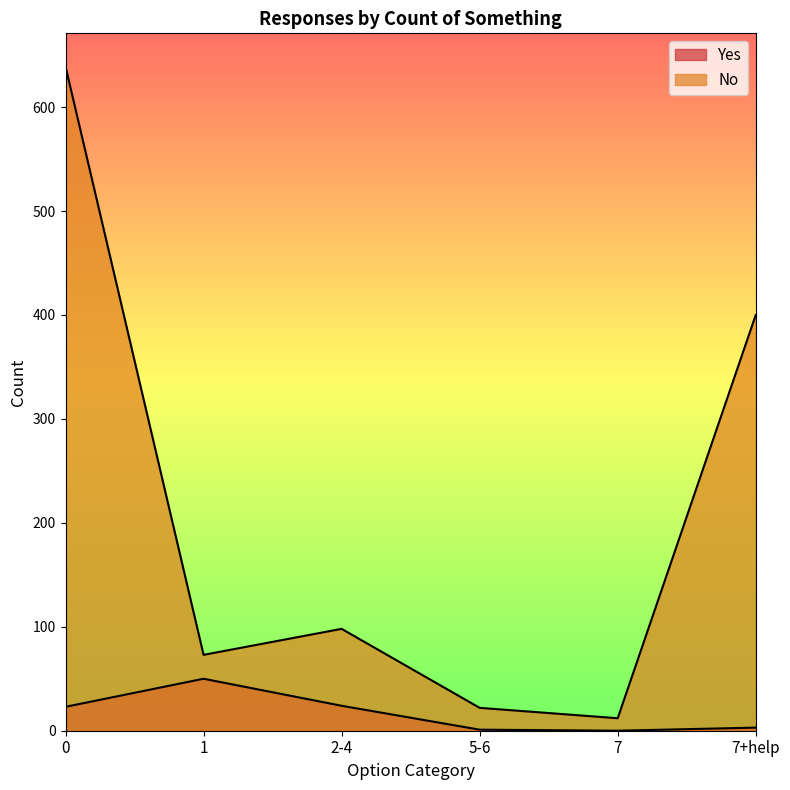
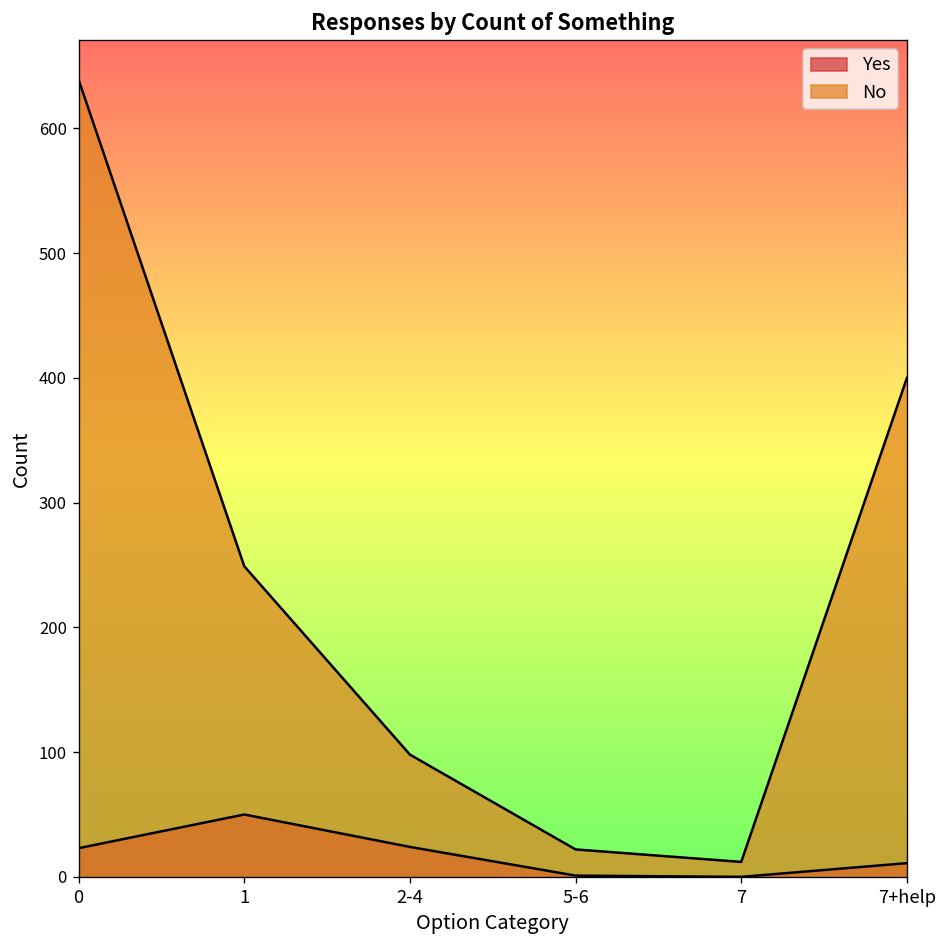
No, 1: 73 -> 249
Yes, 7+help: 3 -> 11
